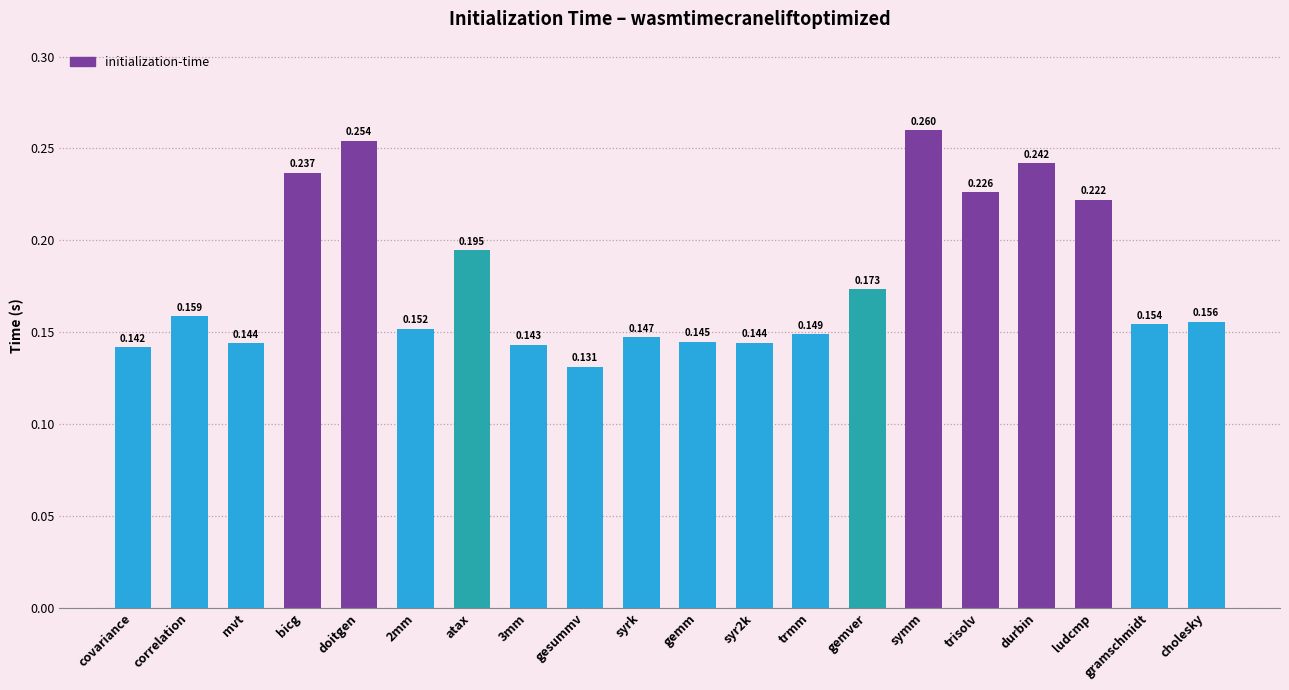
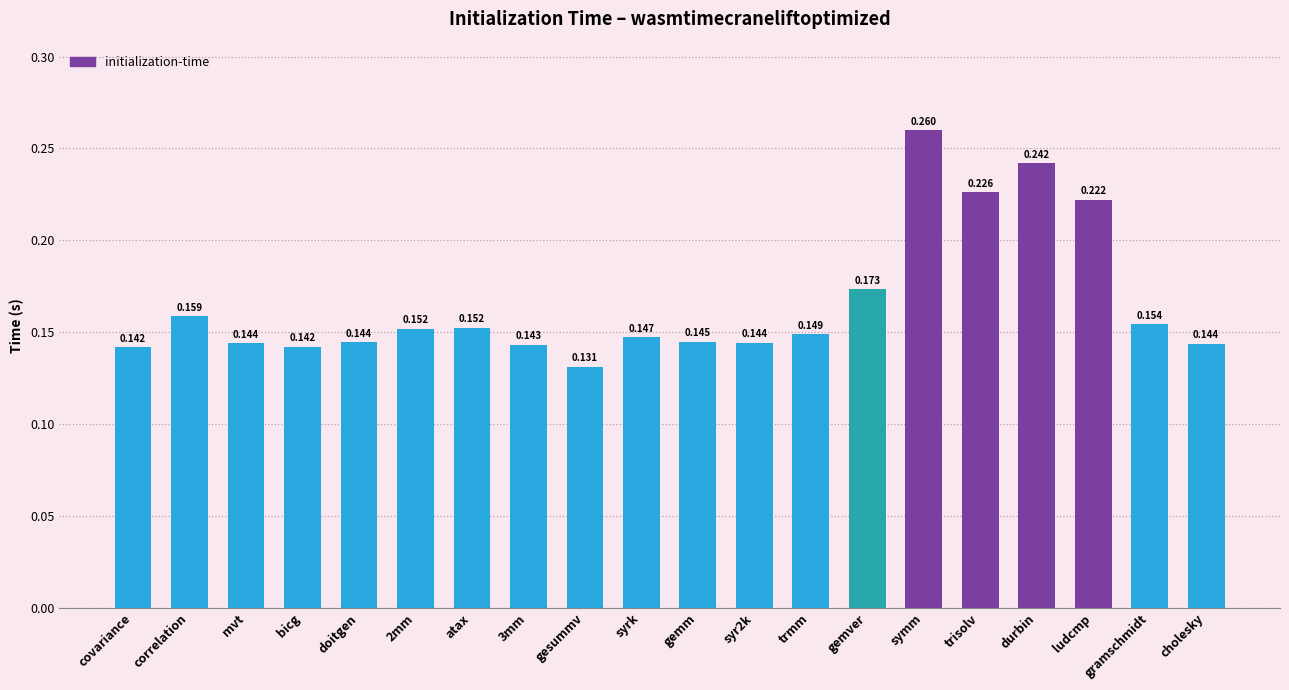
bicg: 0.237 -> 0.142
doitgen: 0.254 -> 0.144
atax: 0.195 -> 0.152
cholesky: 0.156 -> 0.144
